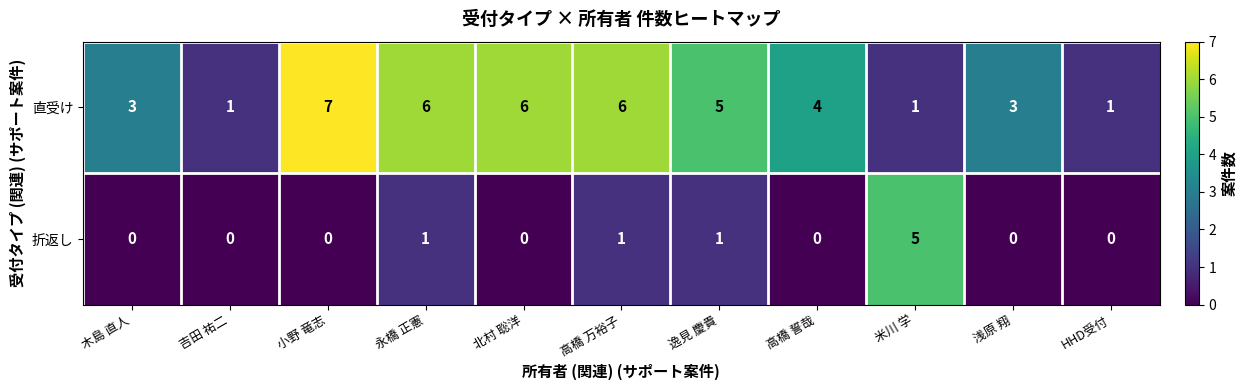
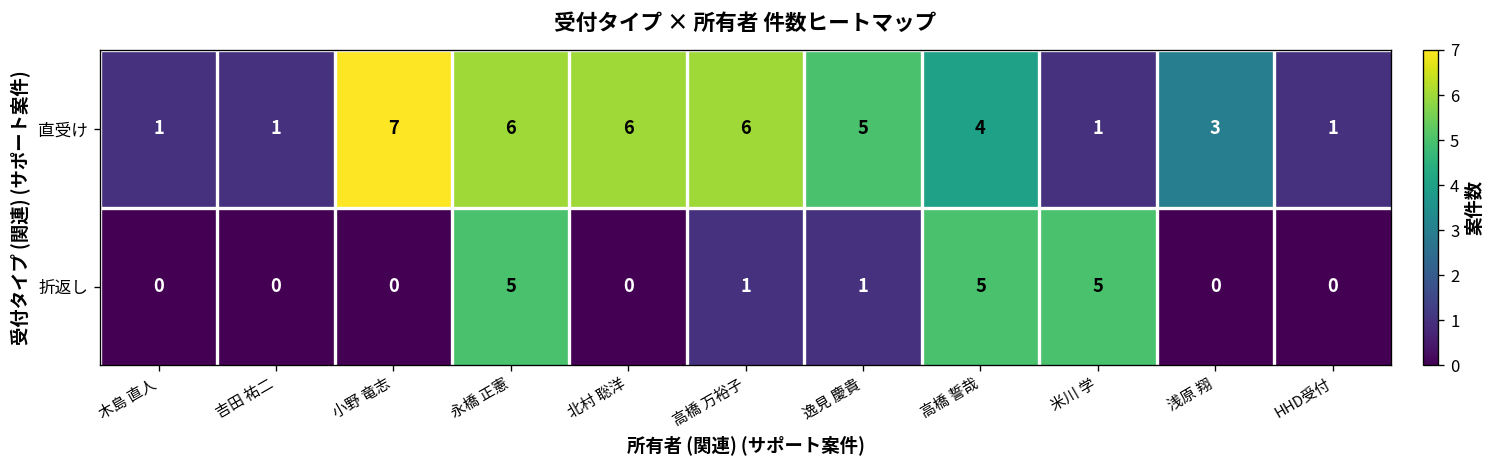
直受け, 木島 直人: 3 -> 1
折返し, 永橋 正憲: 1 -> 5
折返し, 高橋 誓哉: 0 -> 5
